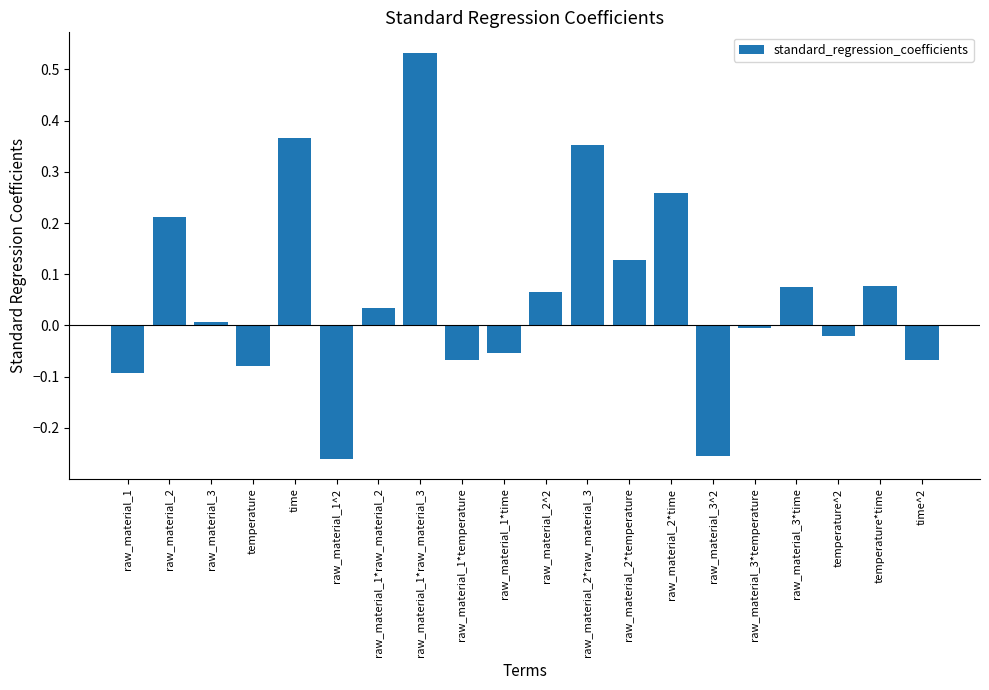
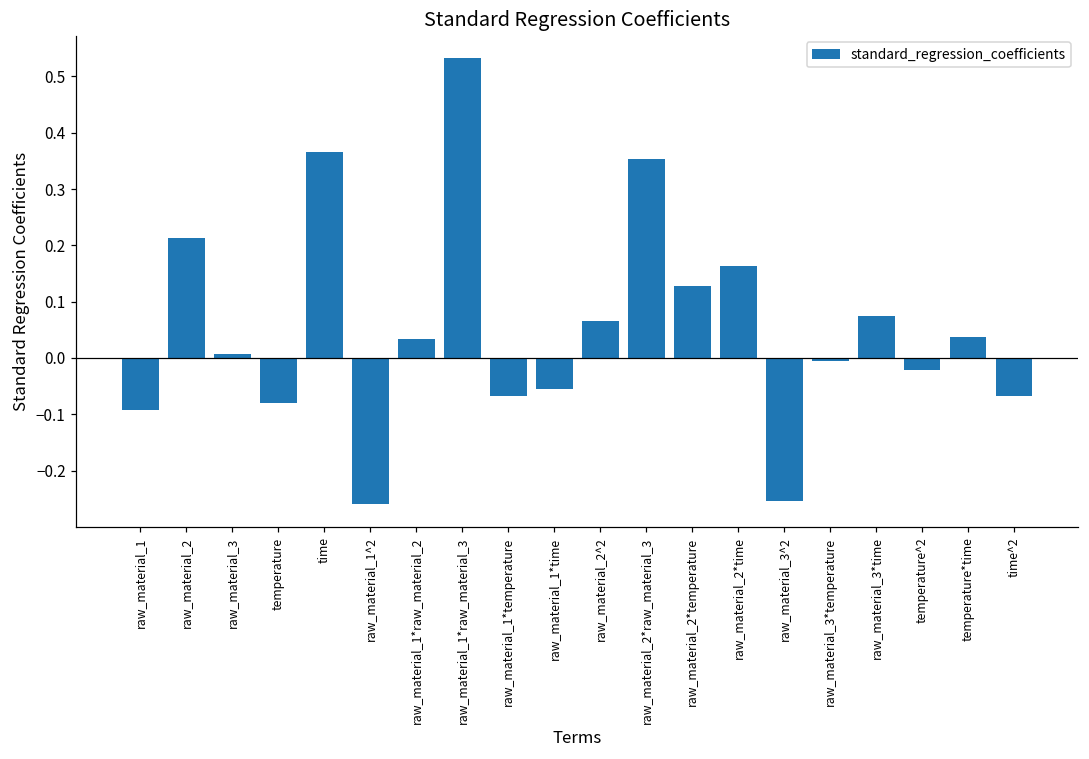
raw_material_2*time: 0.26 -> 0.16
temperature*time: 0.08 -> 0.04
